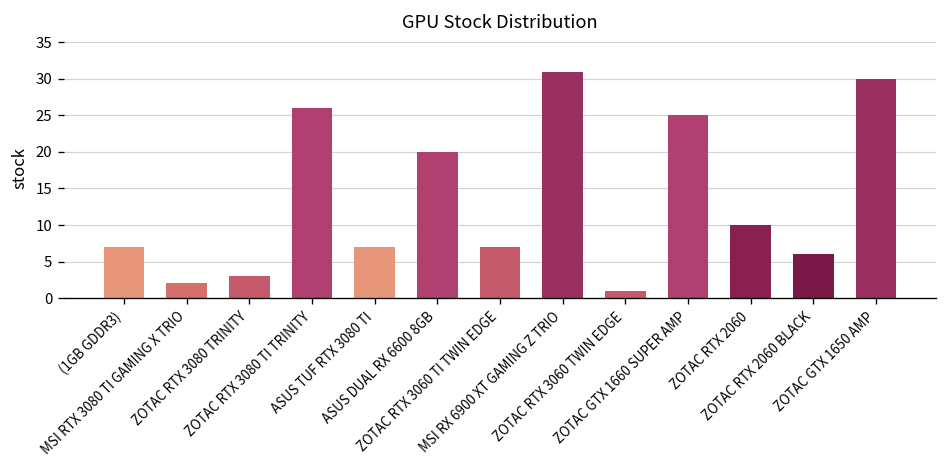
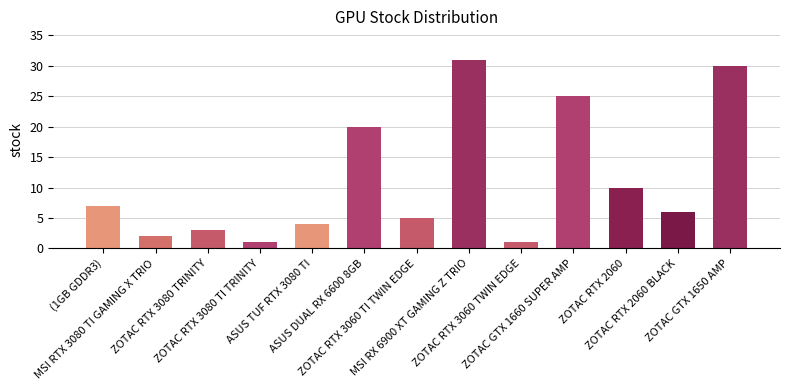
ZOTAC RTX 3080 TI TRINITY: 26 -> 1
ASUS TUF RTX 3080 TI: 7 -> 4
ZOTAC RTX 3060 TI TWIN EDGE: 7 -> 5
